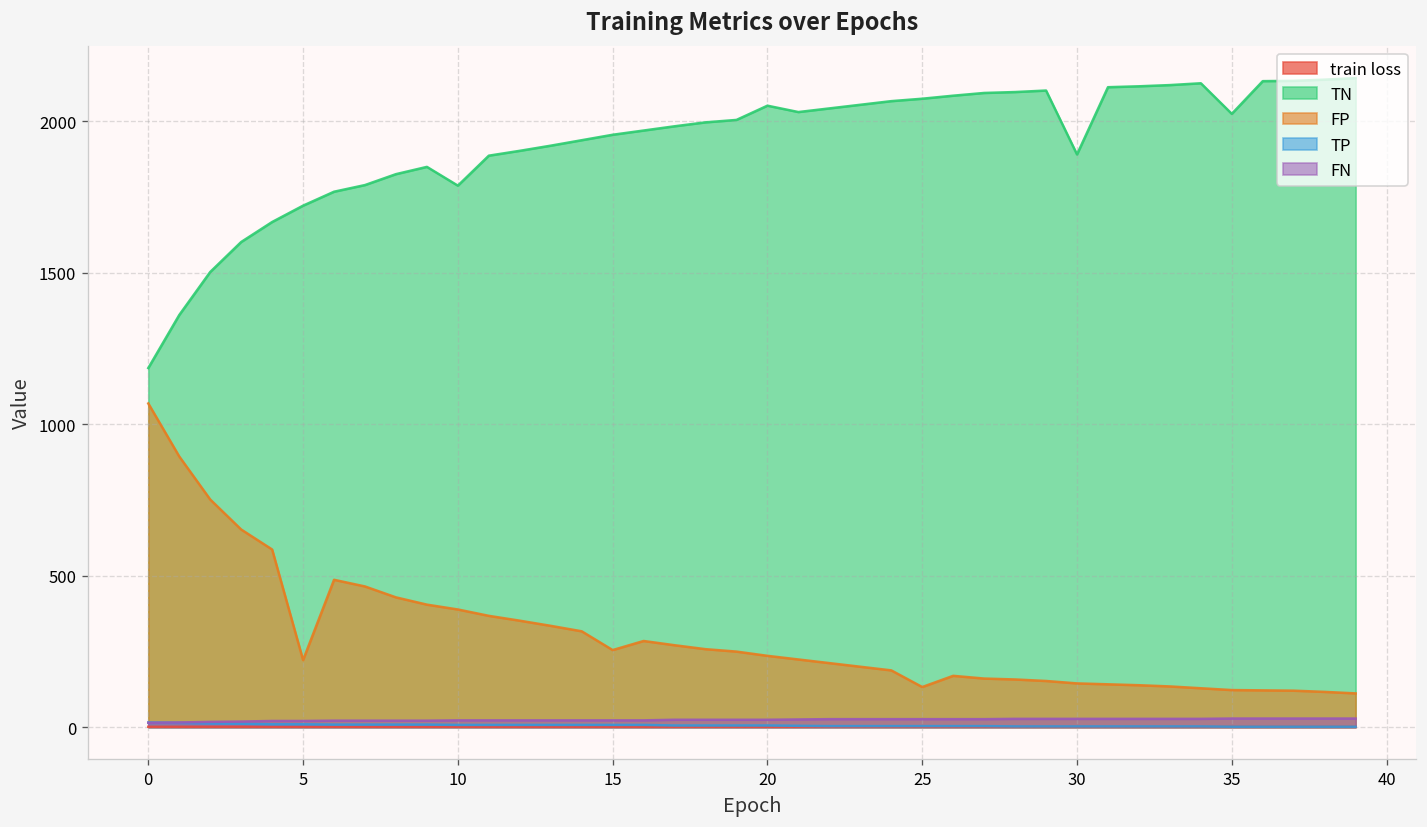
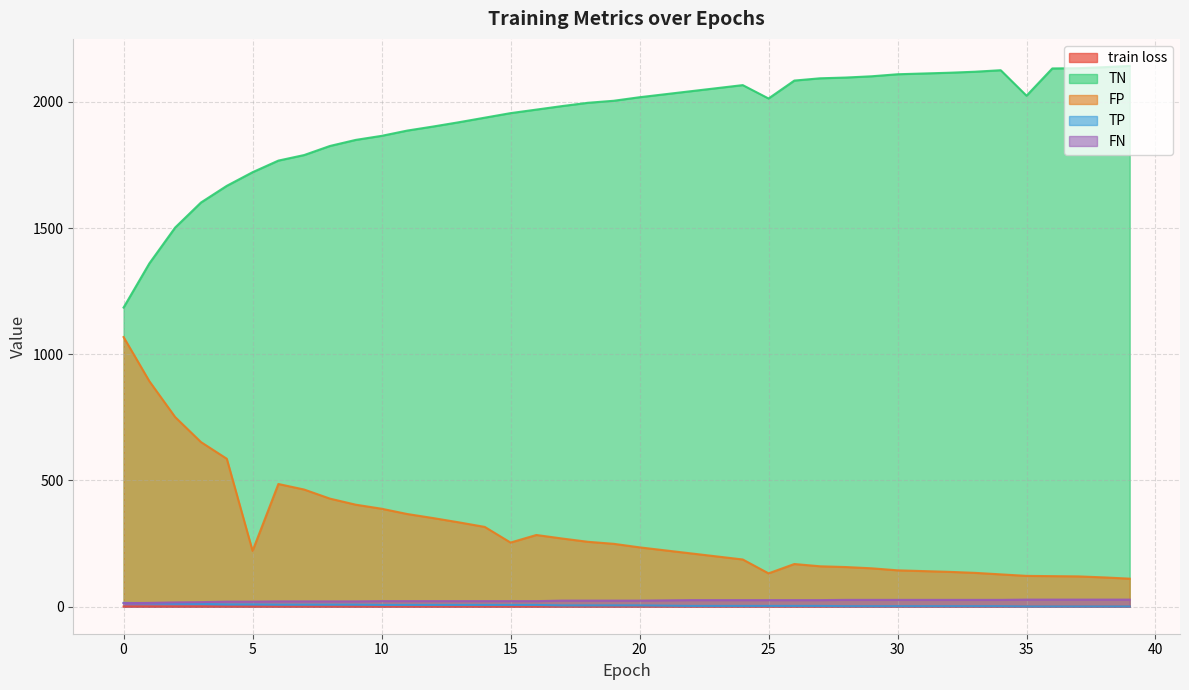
TN, 10: 1790 -> 1870
TN, 20: 2050 -> 2020
TN, 25: 2070 -> 2010
TN, 30: 1890 -> 2110
